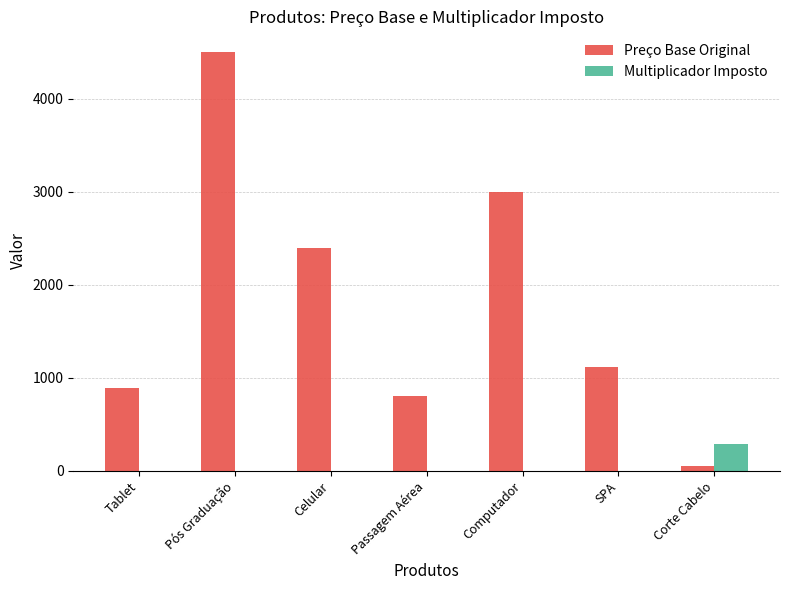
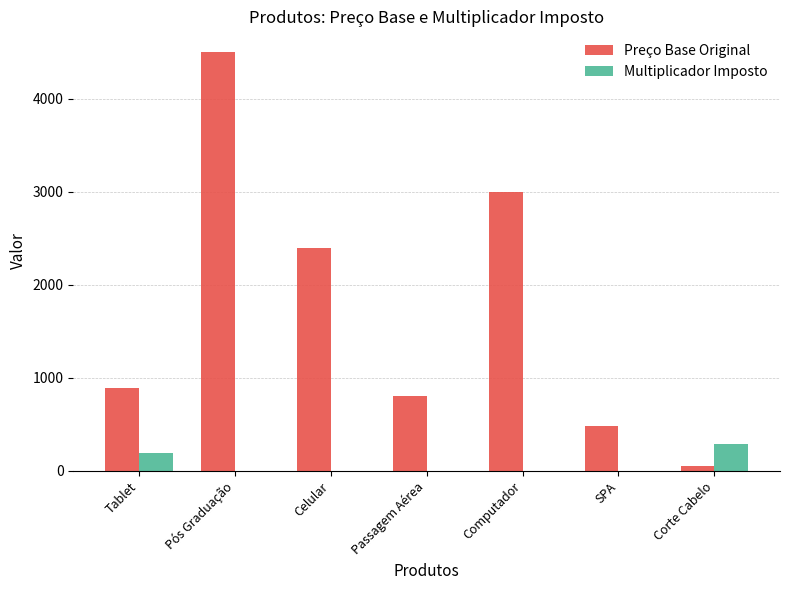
Multiplicador Imposto, Tablet: 0 -> 200
Preço Base Original, SPA: 1100 -> 500
